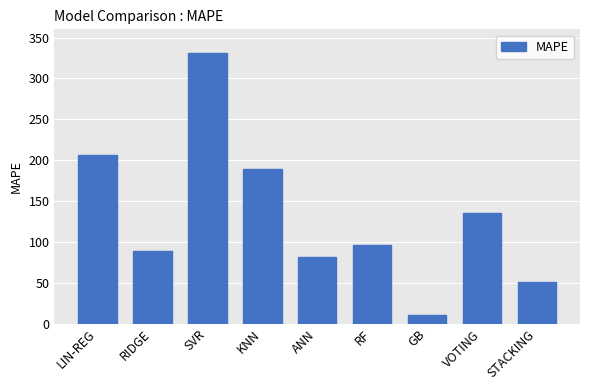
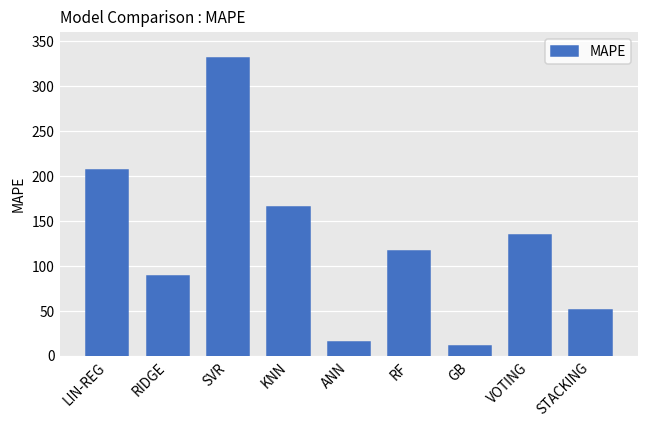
KNN: 190 -> 170
ANN: 80 -> 20
RF: 100 -> 120
